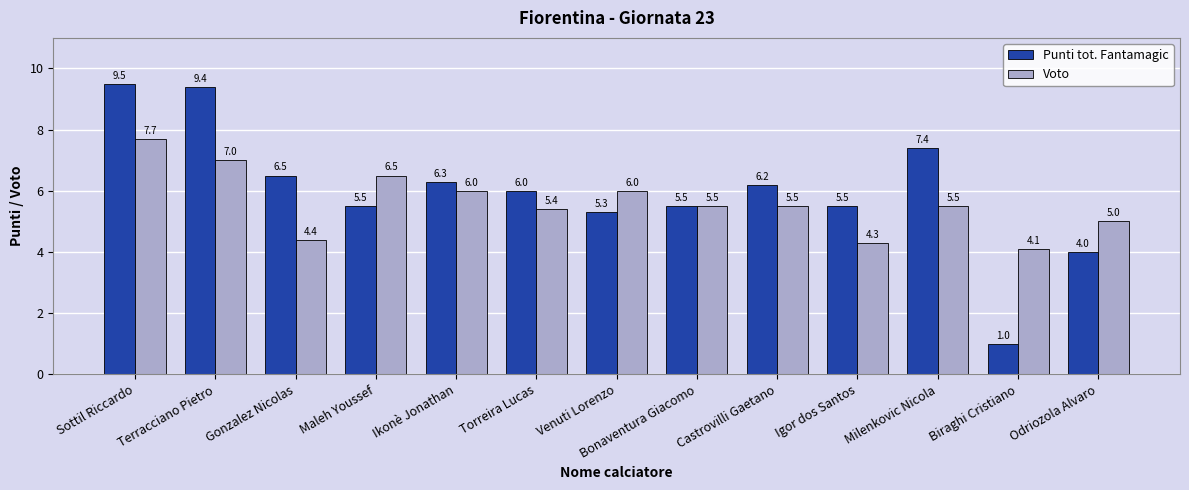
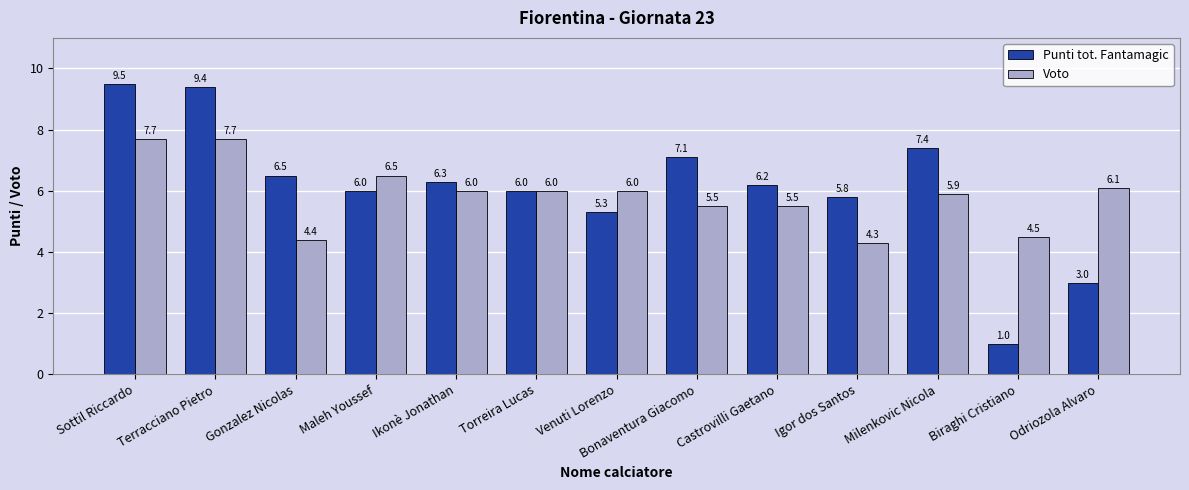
Voto, Terracciano Pietro: 7.0 -> 7.7
Punti tot. Fantamagic, Maleh Youssef: 5.5 -> 6.0
Voto, Torreira Lucas: 5.4 -> 6.0
Punti tot. Fantamagic, Bonaventura Giacomo: 5.5 -> 7.1
Punti tot. Fantamagic, Igor dos Santos: 5.5 -> 5.8
Voto, Milenkovic Nicola: 5.5 -> 5.9
Voto, Biraghi Cristiano: 4.1 -> 4.5
Punti tot. Fantamagic, Odriozola Alvaro: 4.0 -> 3.0
Voto, Odriozola Alvaro: 5.0 -> 6.1
